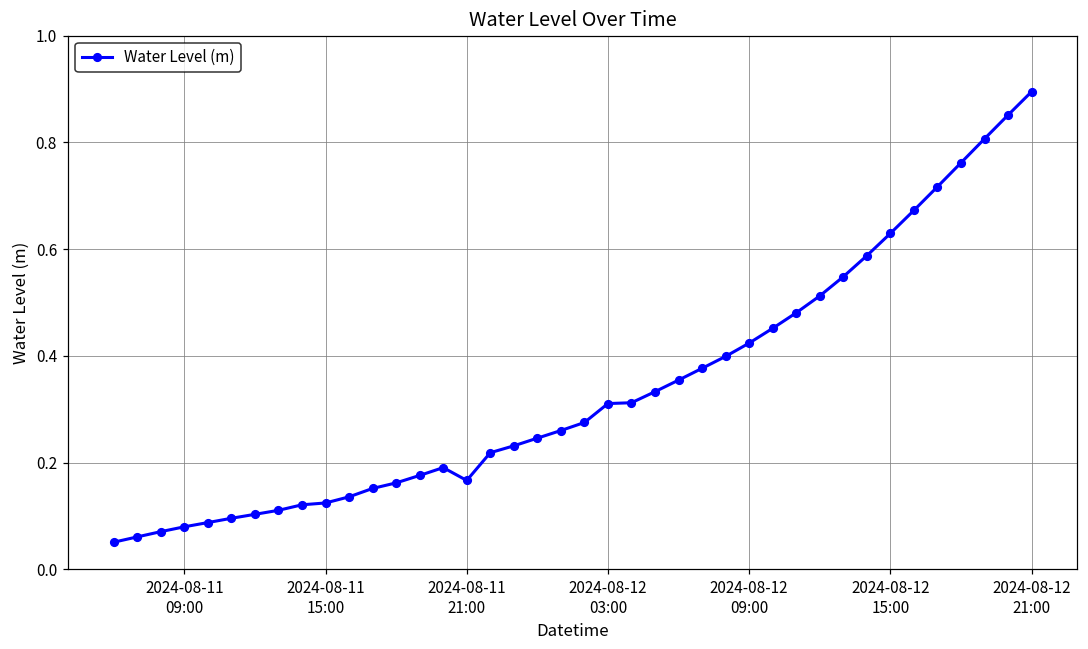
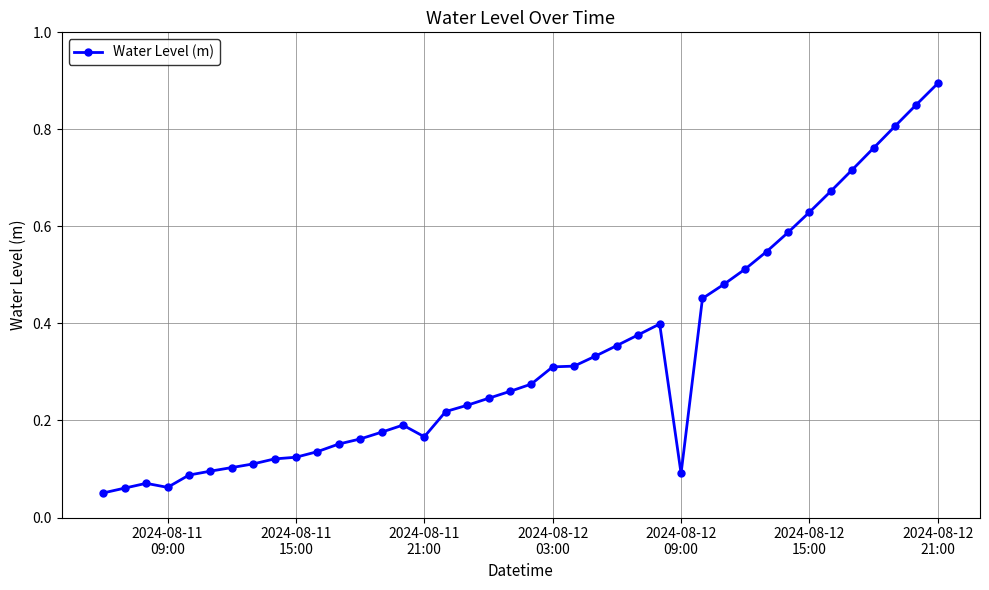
2024-08-11 09:00: 0.08 -> 0.06
2024-08-12 09:00: 0.42 -> 0.09
